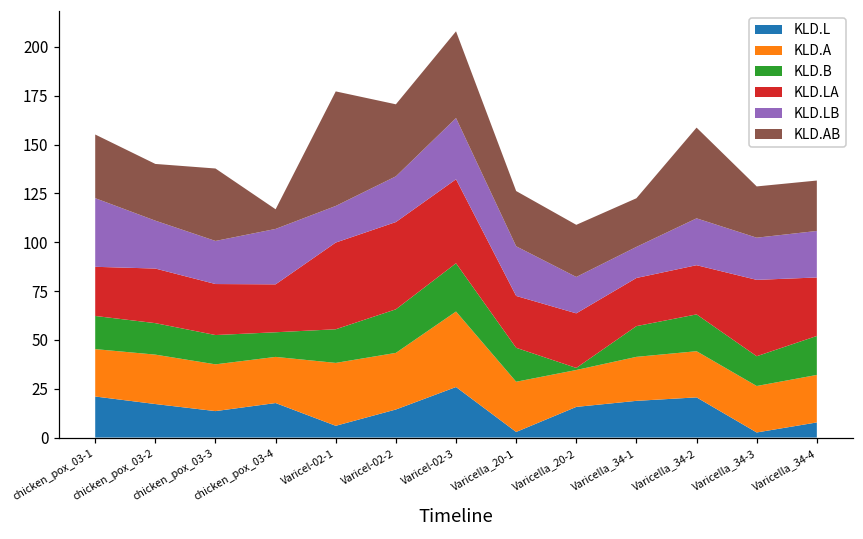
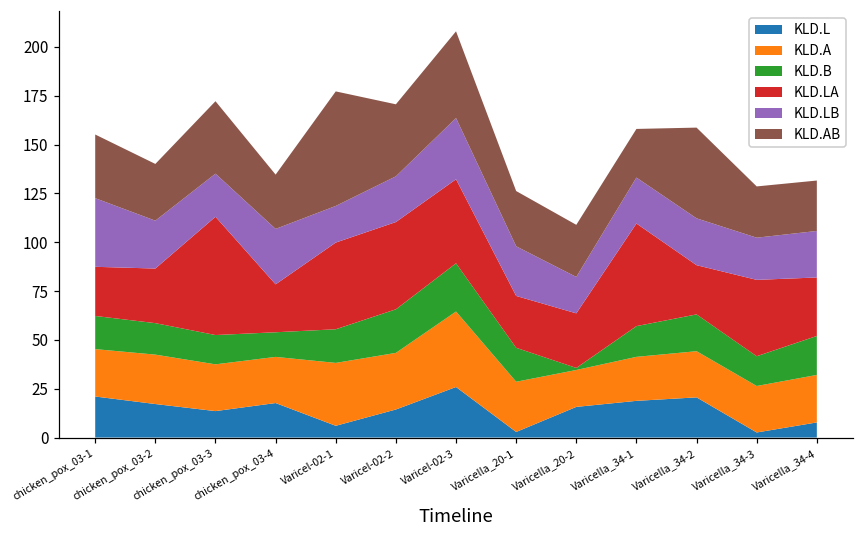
KLD.LA, chicken_pox_03-3: 26 -> 61
KLD.AB, chicken_pox_03-4: 10 -> 28
KLD.LA, Varicella_34-1: 25 -> 53
KLD.LB, Varicella_34-1: 16 -> 24
